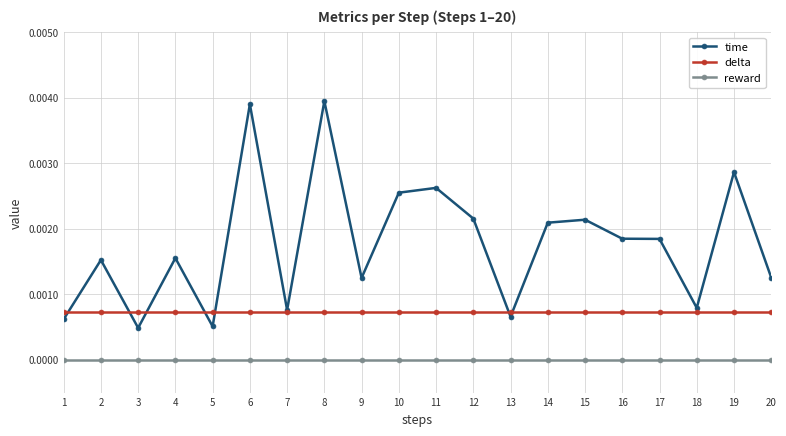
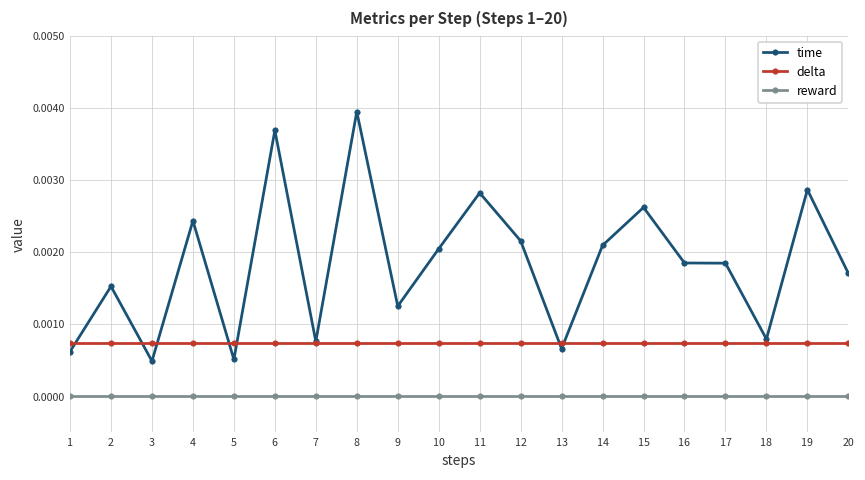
time, 4: 0.0016 -> 0.0024
time, 6: 0.0039 -> 0.0037
time, 10: 0.0025 -> 0.0020
time, 11: 0.0026 -> 0.0028
time, 15: 0.0021 -> 0.0026
time, 20: 0.0013 -> 0.0017
